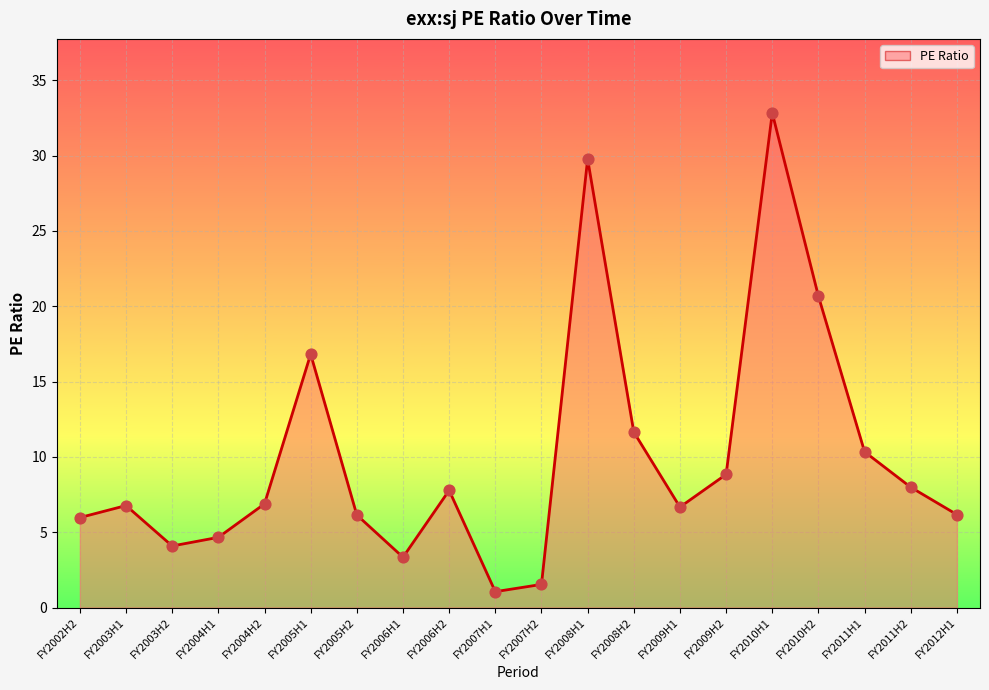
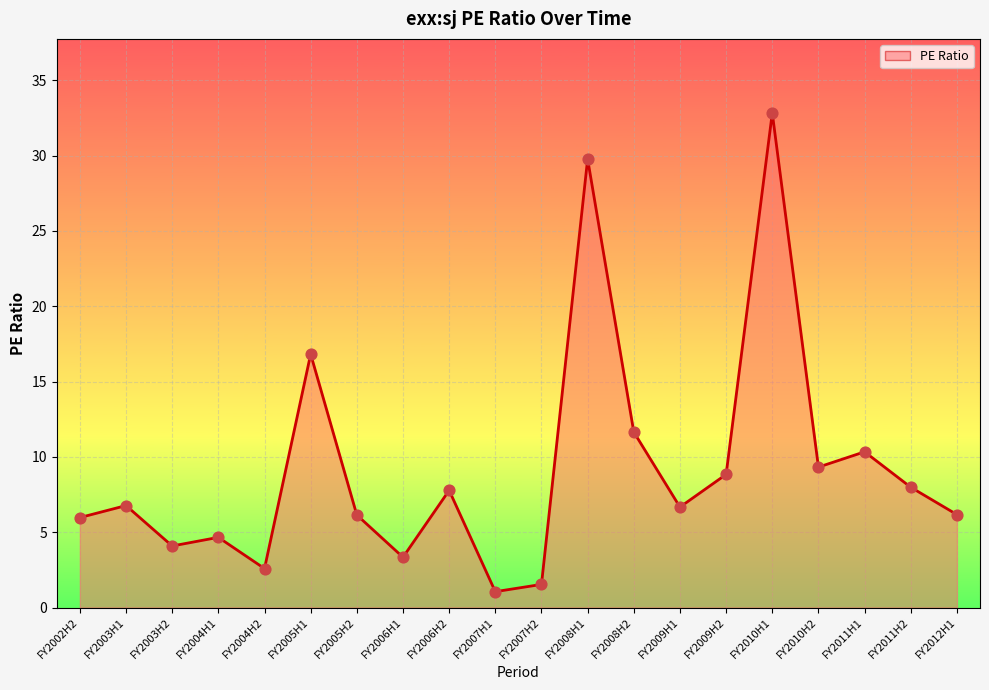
FY2004H2: 6.9 -> 2.6
FY2010H2: 20.7 -> 9.3
